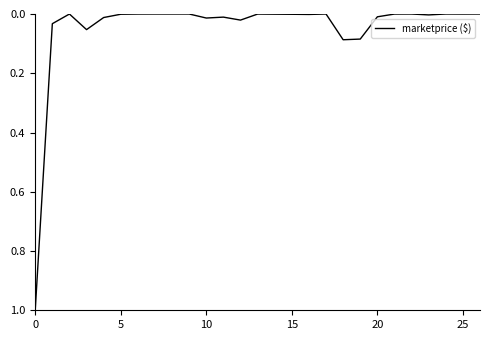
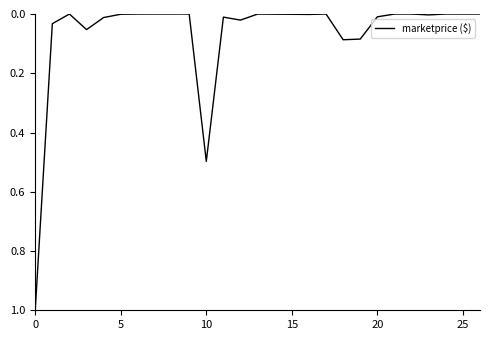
10: 0.01 -> 0.50
